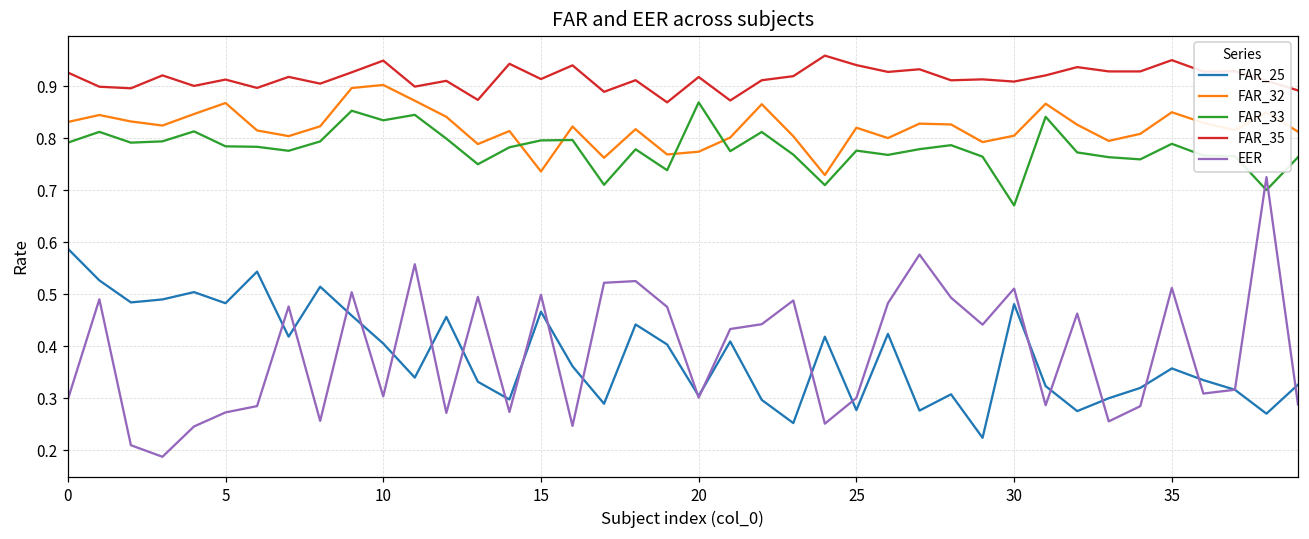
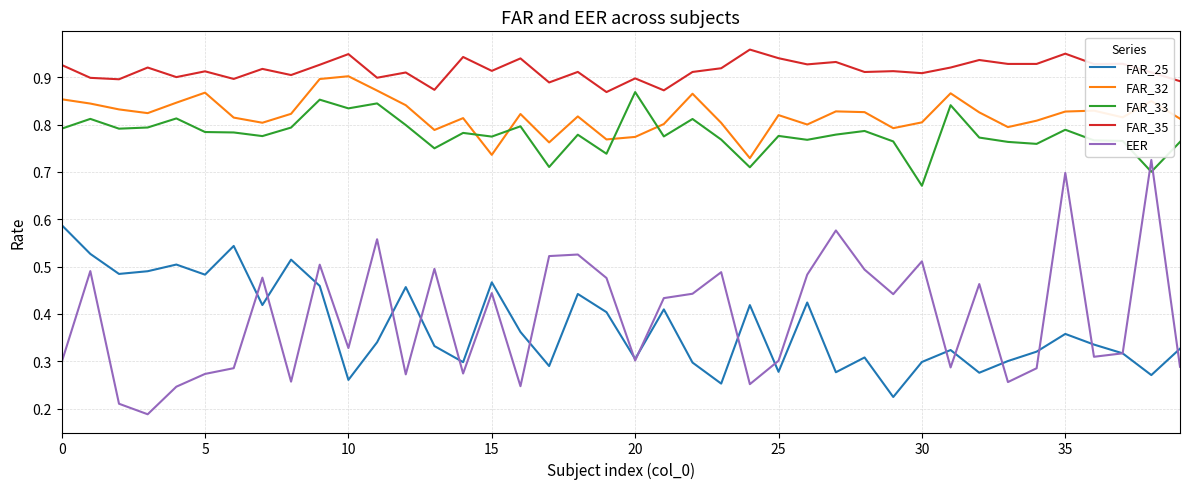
FAR_32, 0: 0.83 -> 0.85
FAR_25, 10: 0.41 -> 0.26
EER, 10: 0.30 -> 0.33
FAR_33, 15: 0.80 -> 0.77
EER, 15: 0.50 -> 0.44
FAR_35, 20: 0.92 -> 0.90
FAR_25, 30: 0.48 -> 0.30
FAR_32, 35: 0.85 -> 0.83
EER, 35: 0.51 -> 0.70
